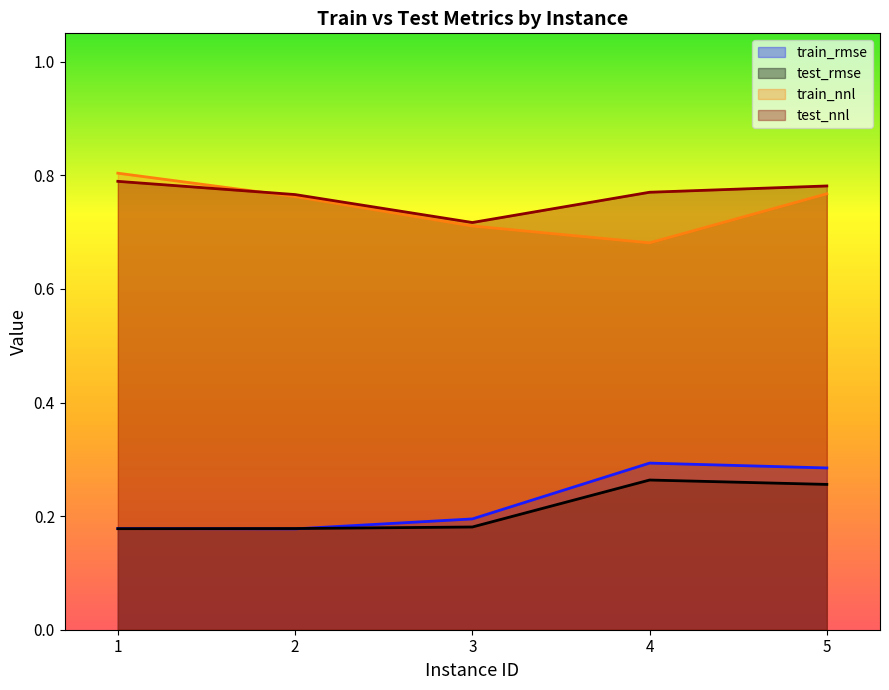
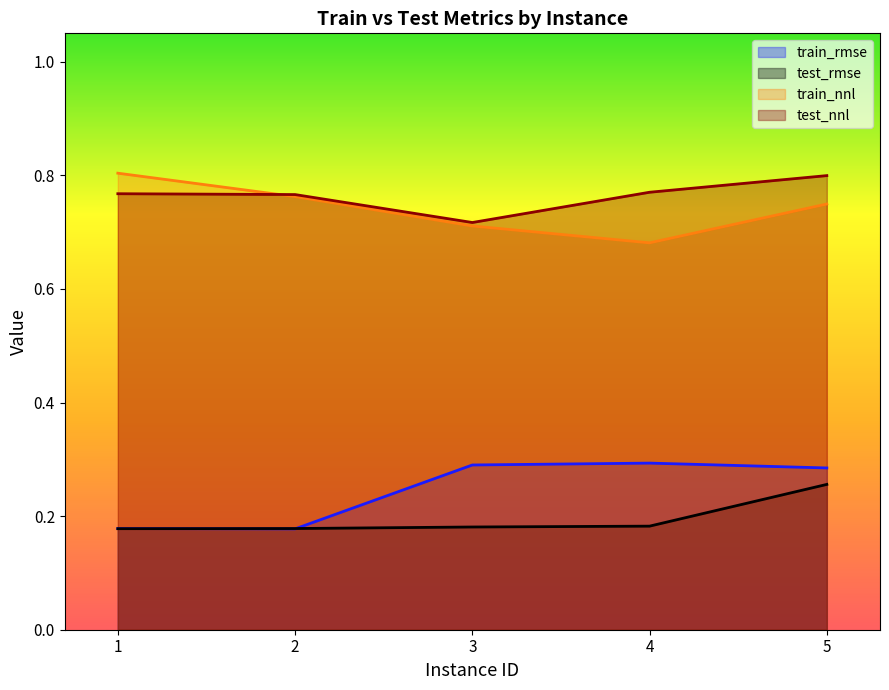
test_nnl, 1: 0.79 -> 0.77
train_rmse, 3: 0.20 -> 0.29
test_rmse, 4: 0.26 -> 0.18
train_nnl, 5: 0.77 -> 0.75
test_nnl, 5: 0.78 -> 0.80
